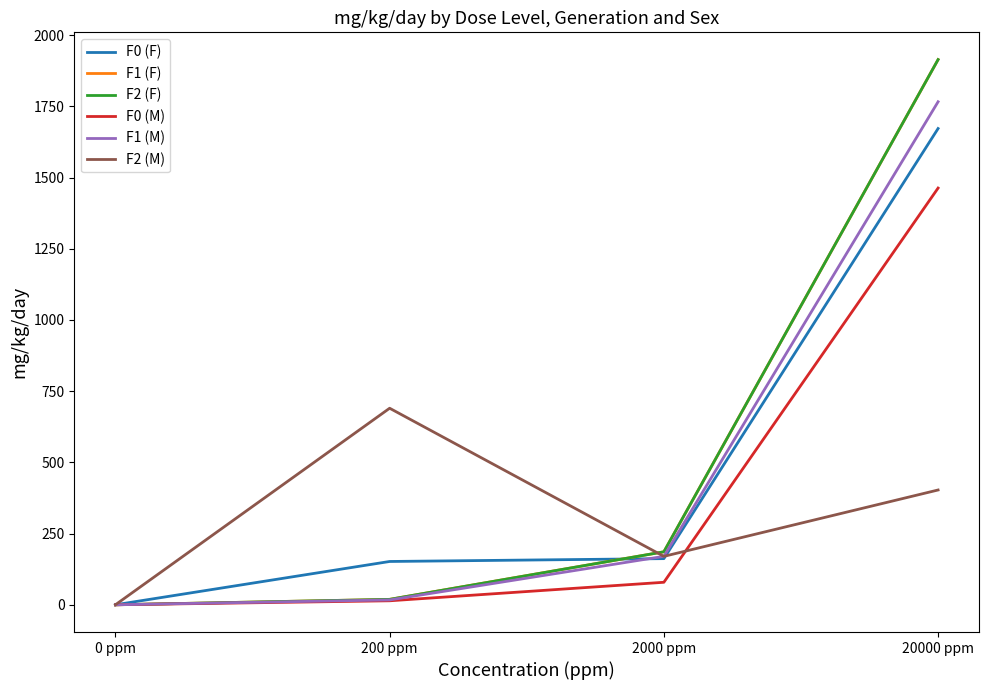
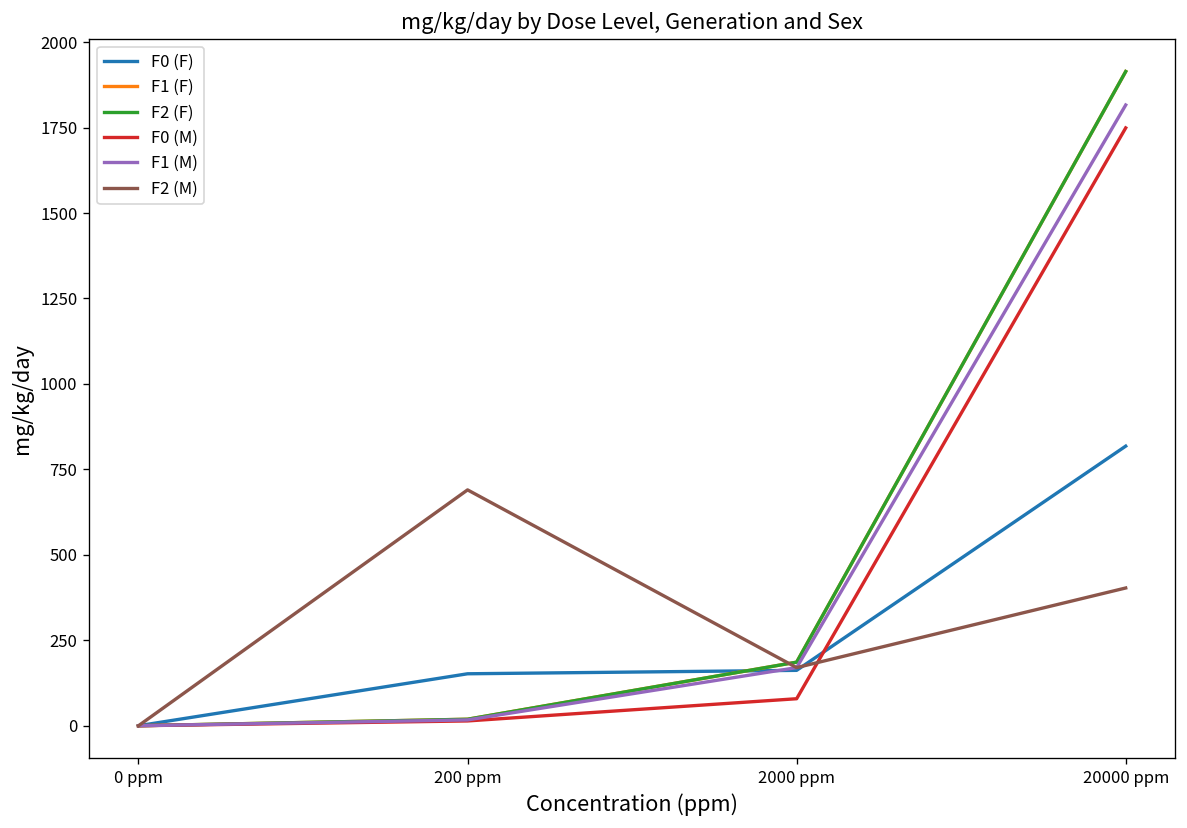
F0 (F), 20000 ppm: 1670 -> 820
F0 (M), 20000 ppm: 1460 -> 1750
F1 (M), 20000 ppm: 1770 -> 1820
